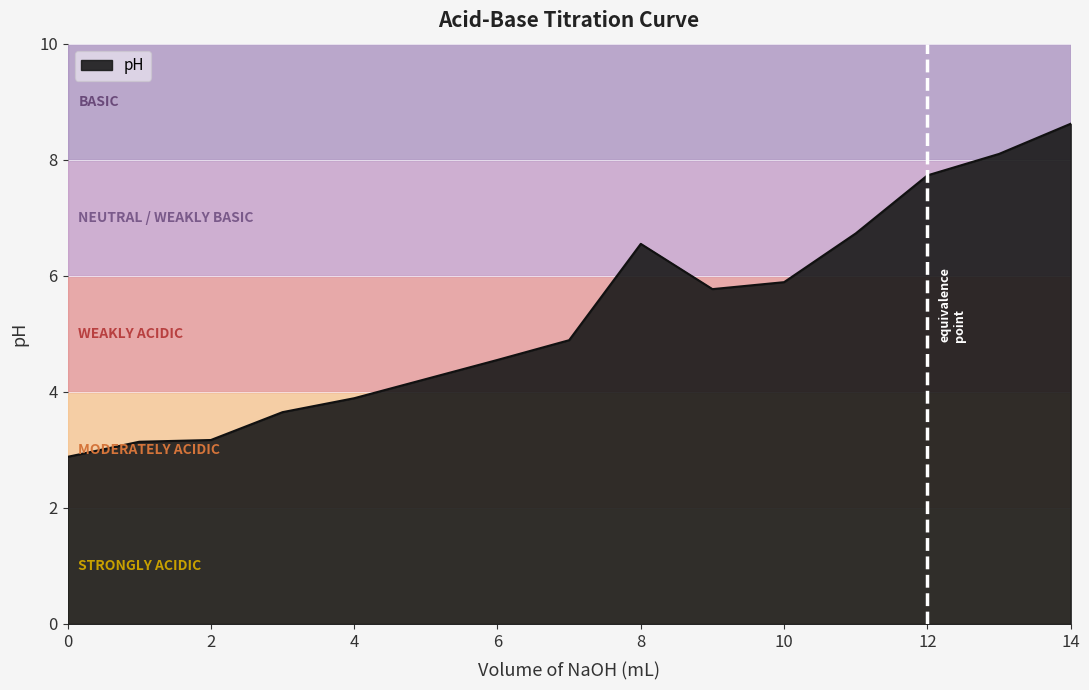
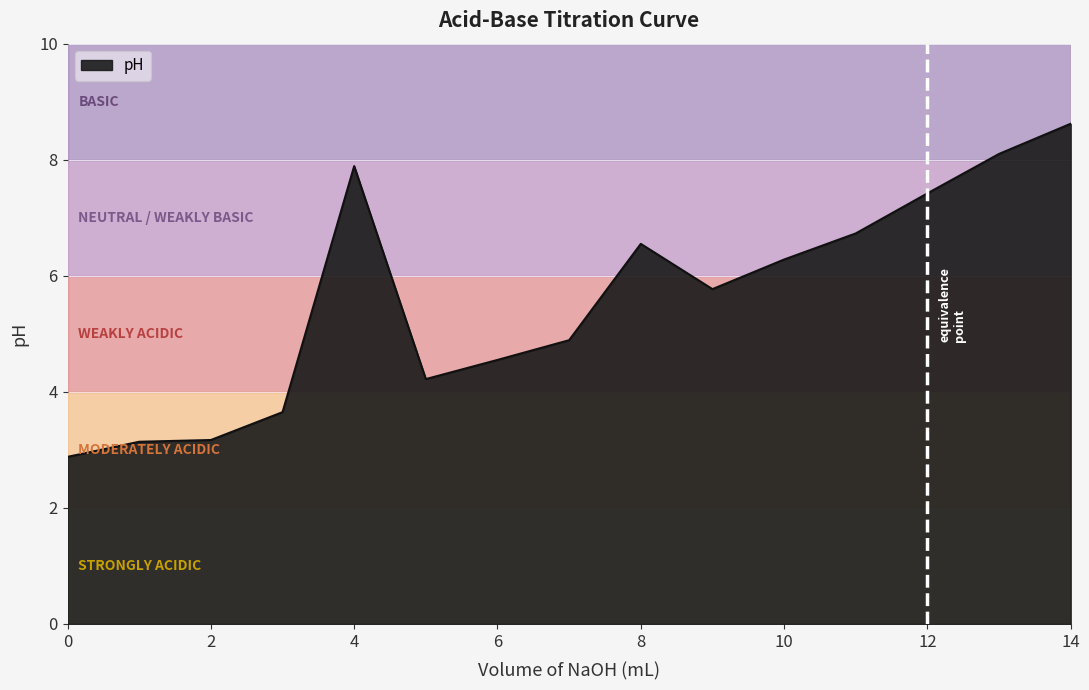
4: 3.9 -> 7.9
10: 5.9 -> 6.3
12: 7.7 -> 7.4
